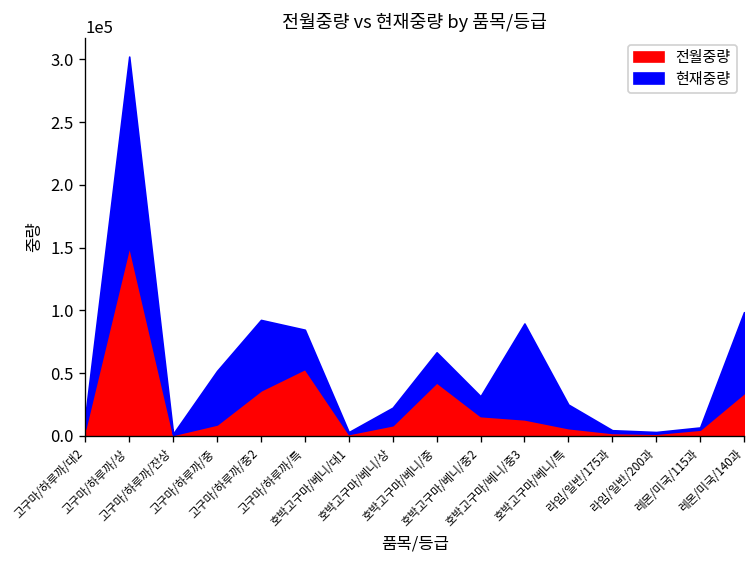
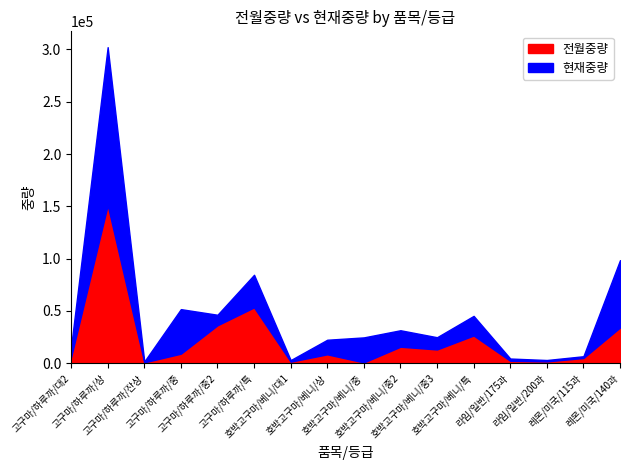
현재중량, 고구마/하루까/중2: 56000 -> 10000
전월중량, 호박고구마/베니/중: 43000 -> 1000
현재중량, 호박고구마/베니/중3: 76000 -> 12000
전월중량, 호박고구마/베니/특: 6000 -> 26000
